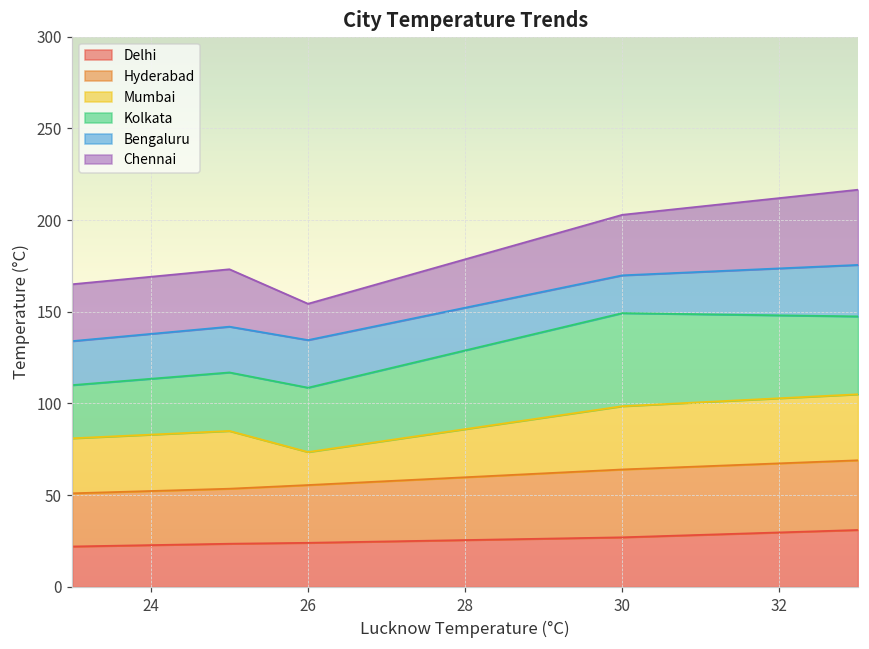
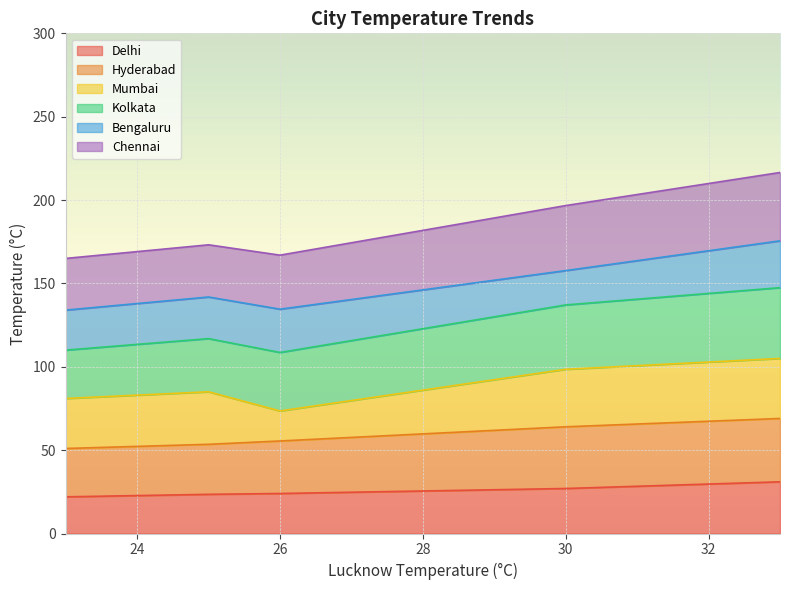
Chennai, 26: 20 -> 32
Kolkata, 30: 51 -> 39
Chennai, 30: 33 -> 39
